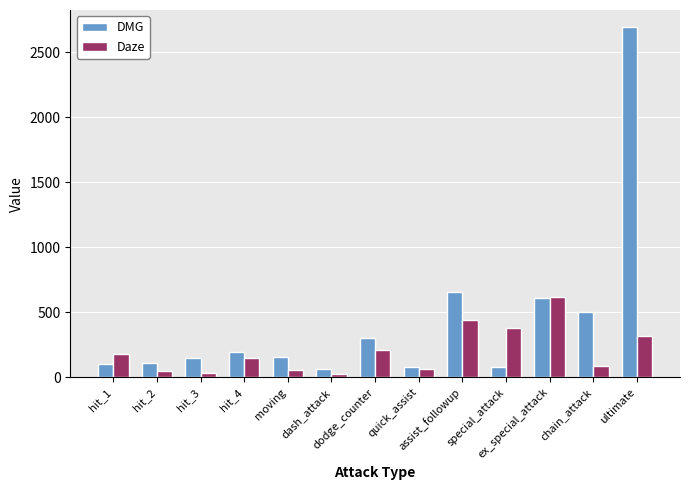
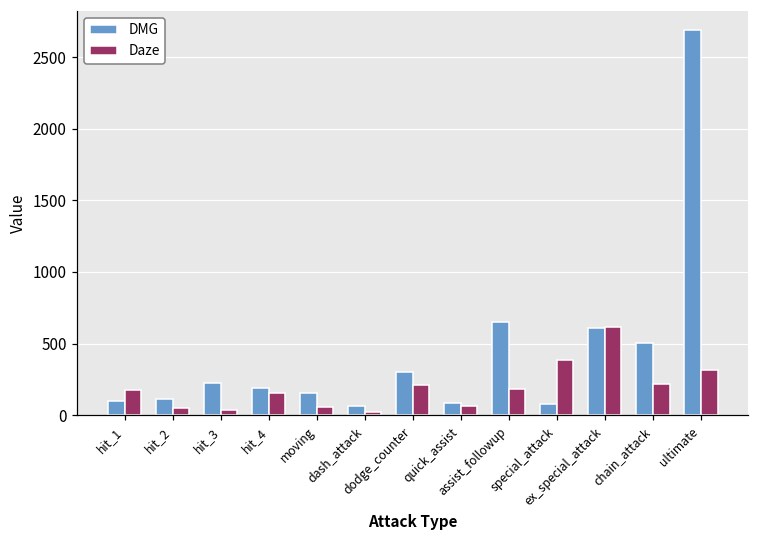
DMG, hit_3: 150 -> 230
Daze, assist_followup: 440 -> 180
Daze, chain_attack: 90 -> 220
